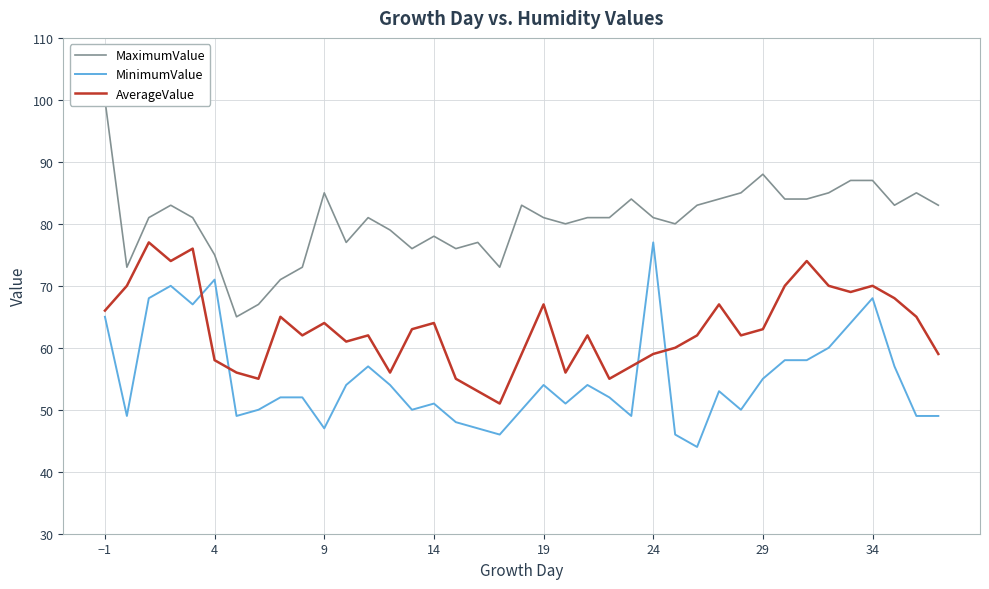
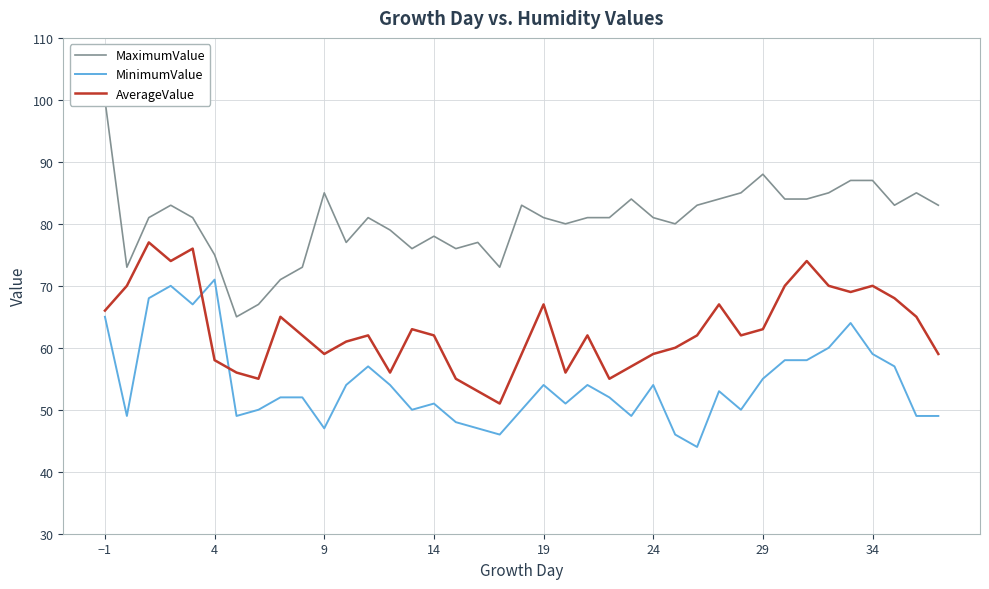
AverageValue, 9: 64 -> 59
AverageValue, 14: 64 -> 62
MinimumValue, 24: 77 -> 54
MinimumValue, 34: 68 -> 59
